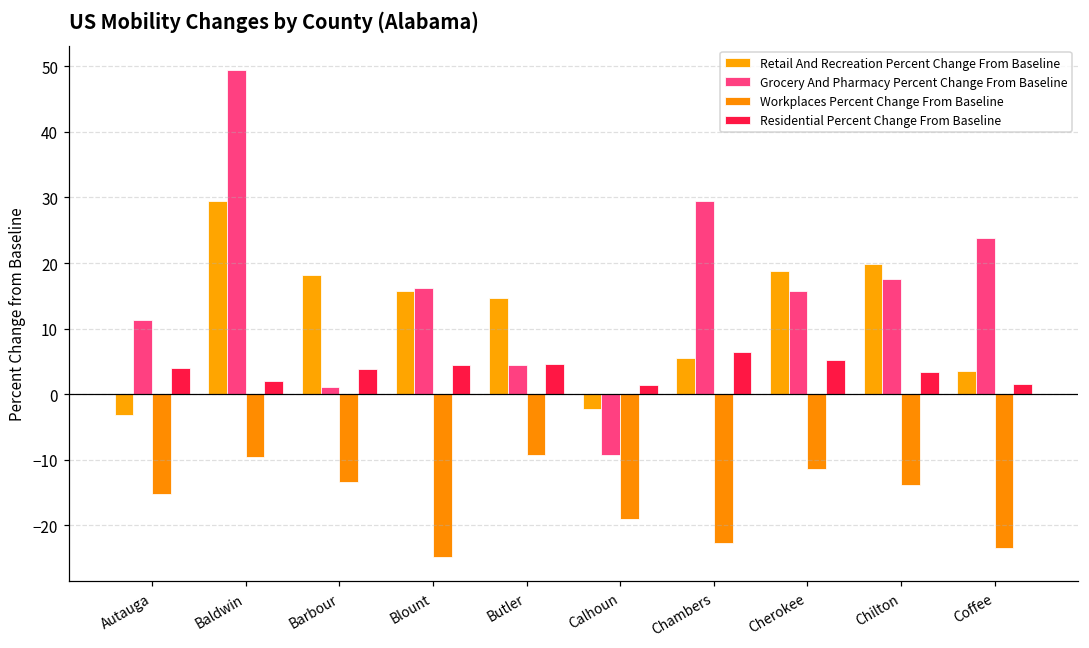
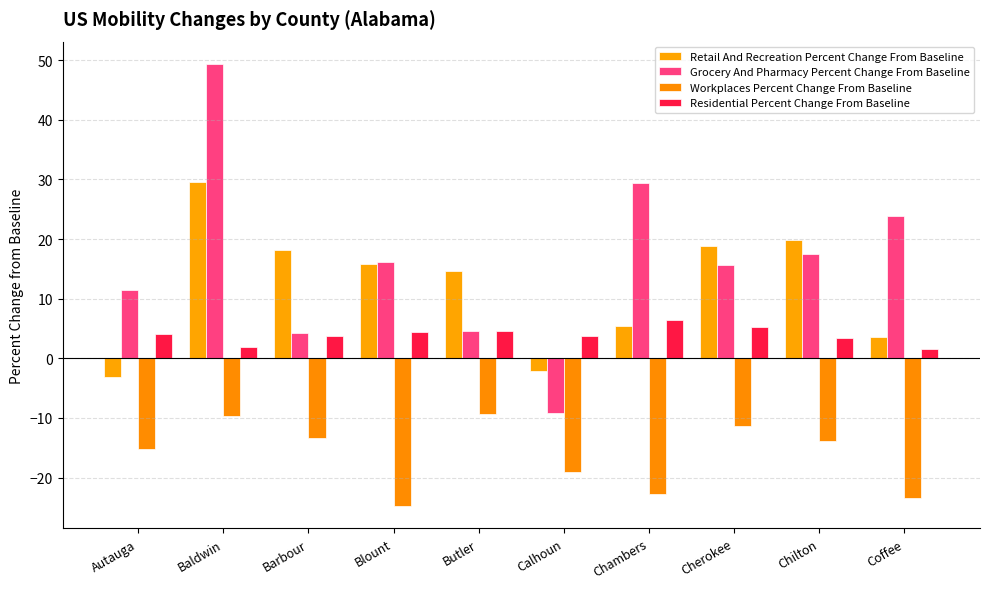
Grocery And Pharmacy Percent Change From Baseline, Barbour: 1 -> 4
Residential Percent Change From Baseline, Calhoun: 1 -> 4
